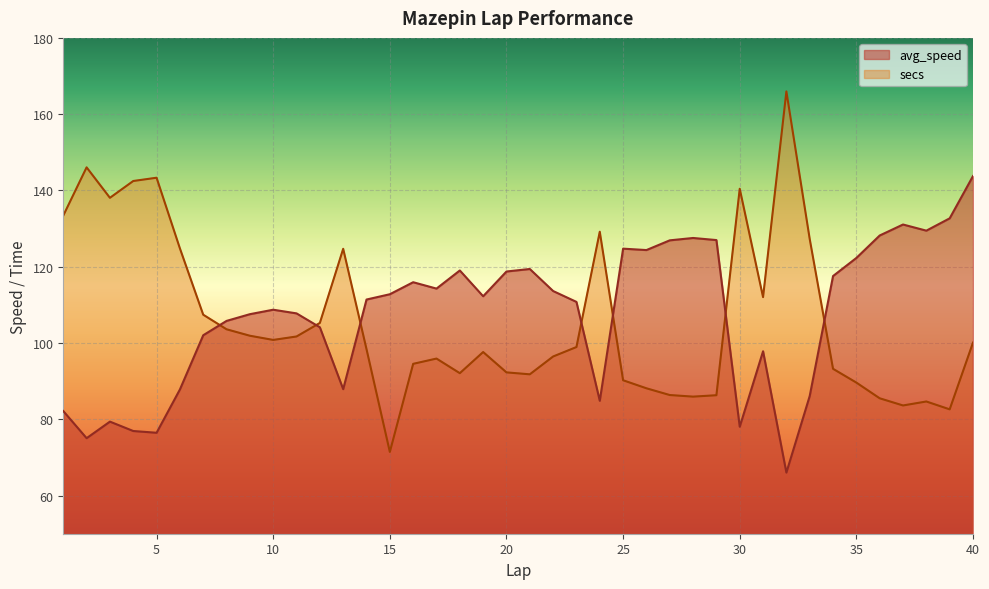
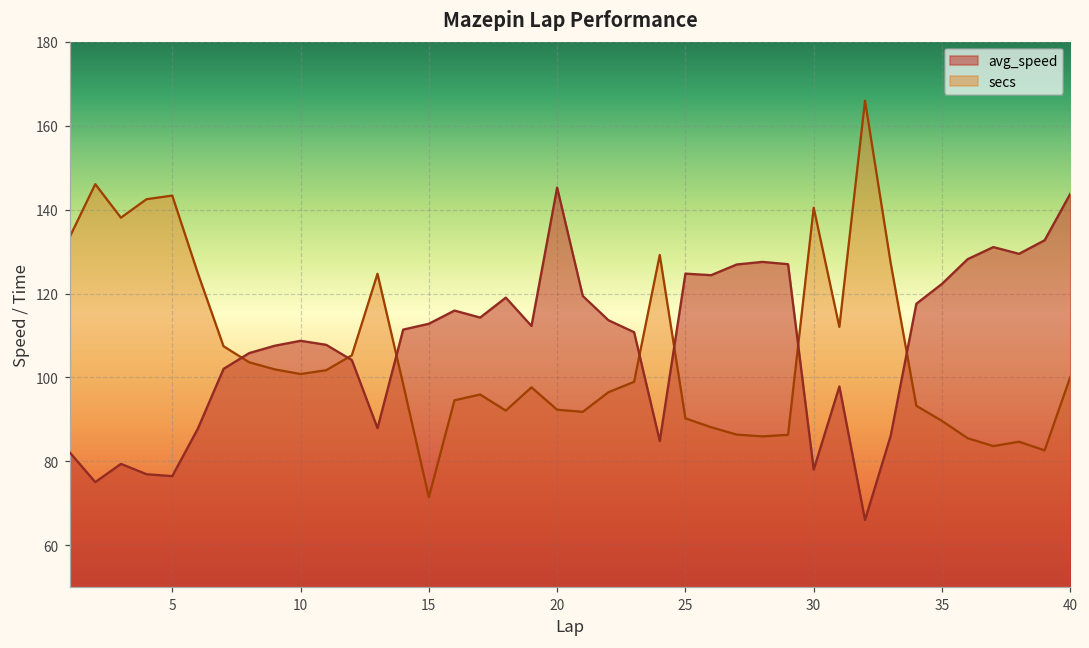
avg_speed, 20: 119 -> 145
